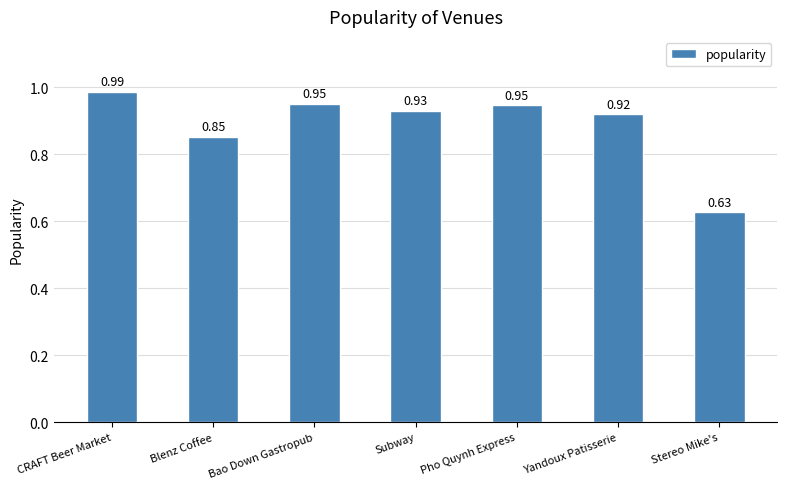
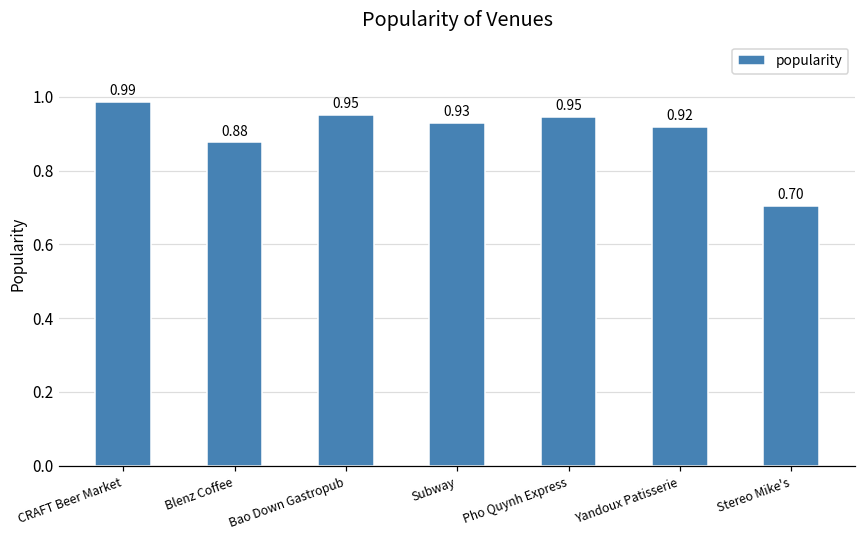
Blenz Coffee: 0.85 -> 0.88
Stereo Mike's: 0.63 -> 0.70
